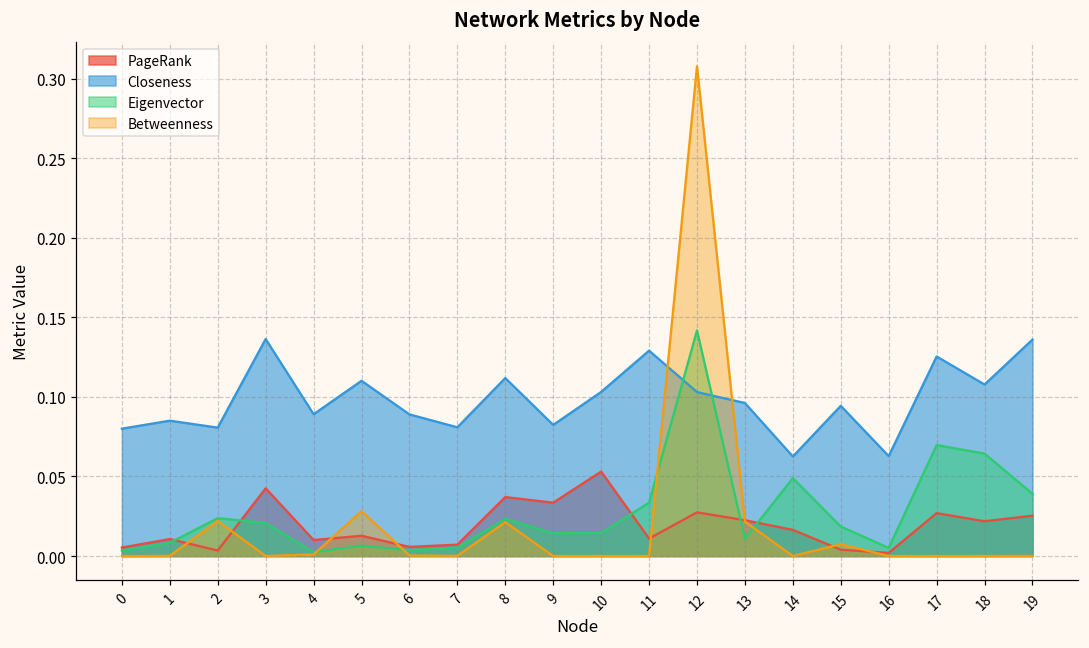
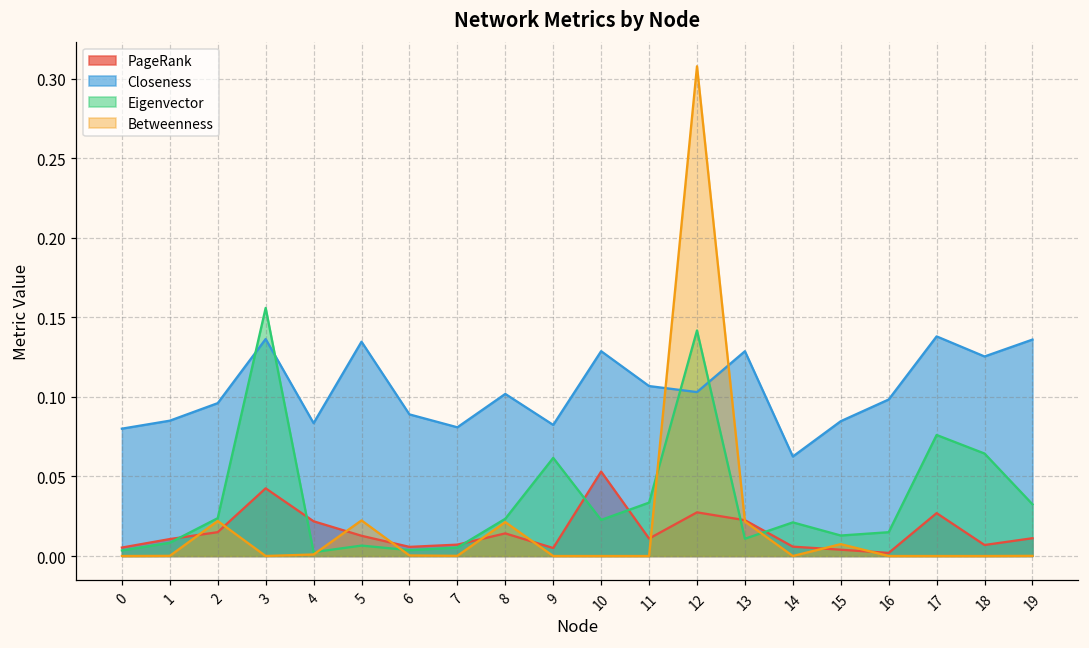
PageRank, 2: 0.003 -> 0.015
Closeness, 2: 0.081 -> 0.096
Eigenvector, 3: 0.021 -> 0.156
PageRank, 4: 0.010 -> 0.022
Closeness, 4: 0.089 -> 0.084
Closeness, 5: 0.110 -> 0.135
Betweenness, 5: 0.028 -> 0.022
PageRank, 8: 0.037 -> 0.014
Closeness, 8: 0.112 -> 0.102
PageRank, 9: 0.034 -> 0.005
Eigenvector, 9: 0.014 -> 0.062
Closeness, 10: 0.103 -> 0.129
Eigenvector, 10: 0.014 -> 0.023
Closeness, 11: 0.129 -> 0.107
Closeness, 13: 0.096 -> 0.129
PageRank, 14: 0.016 -> 0.006
Eigenvector, 14: 0.049 -> 0.021
Closeness, 15: 0.094 -> 0.085
Eigenvector, 15: 0.019 -> 0.013
Closeness, 16: 0.063 -> 0.098
Eigenvector, 16: 0.005 -> 0.015
Closeness, 17: 0.125 -> 0.138
Eigenvector, 17: 0.070 -> 0.076
PageRank, 18: 0.022 -> 0.007
Closeness, 18: 0.108 -> 0.125
PageRank, 19: 0.025 -> 0.011
Eigenvector, 19: 0.039 -> 0.033
